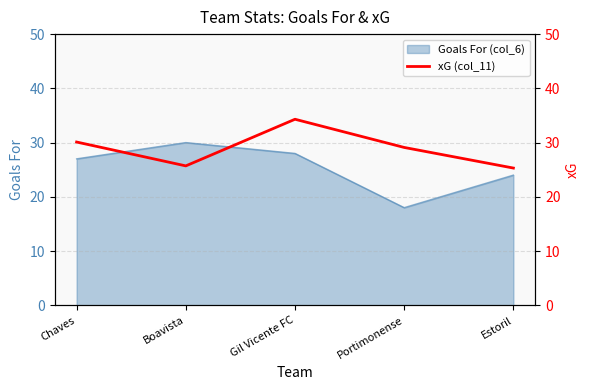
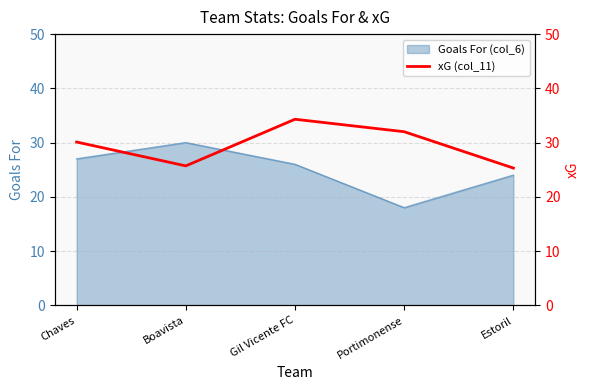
Goals For (col_6), Gil Vicente FC: 28 -> 26
xG (col_11), Portimonense: 29 -> 32
